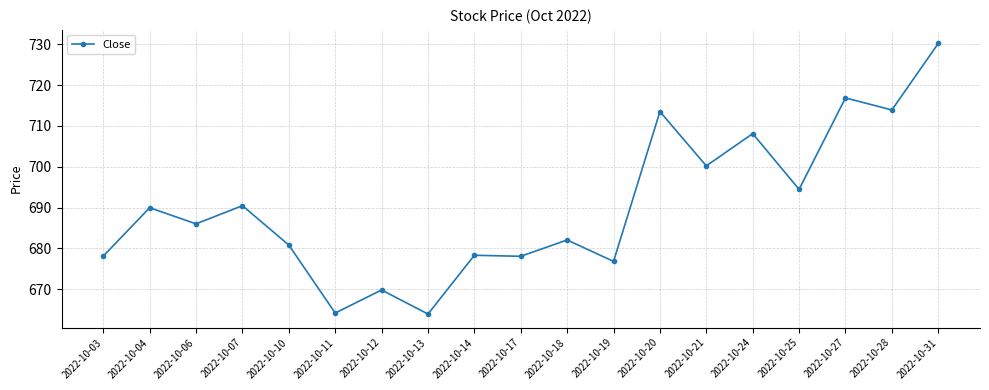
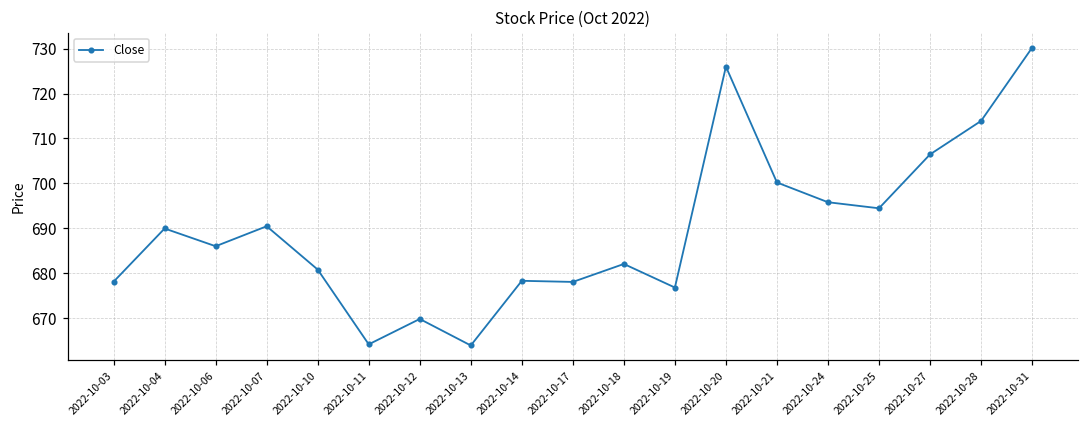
2022-10-20: 714 -> 726
2022-10-24: 708 -> 696
2022-10-27: 717 -> 706
